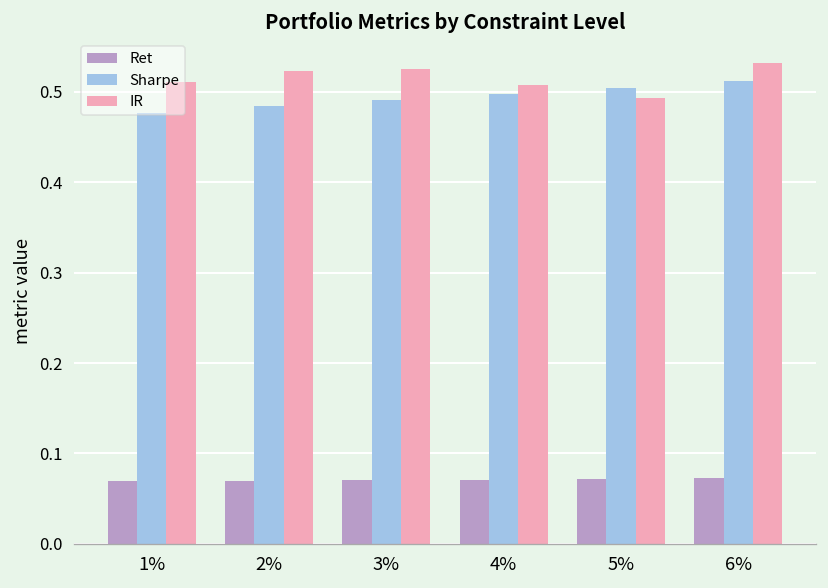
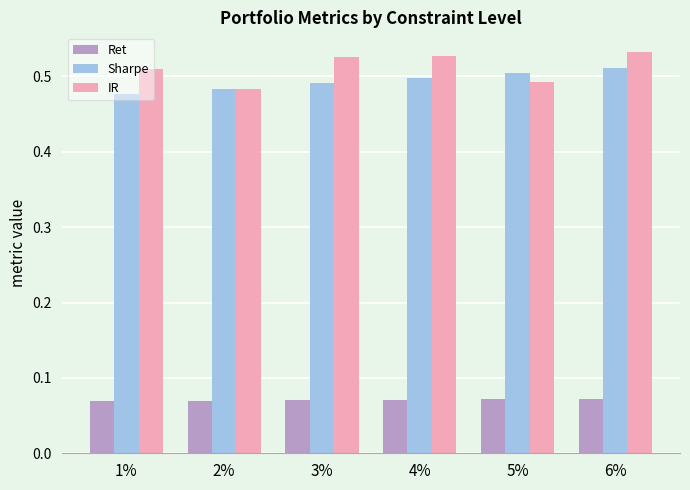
IR, 2%: 0.52 -> 0.48
IR, 4%: 0.51 -> 0.53
